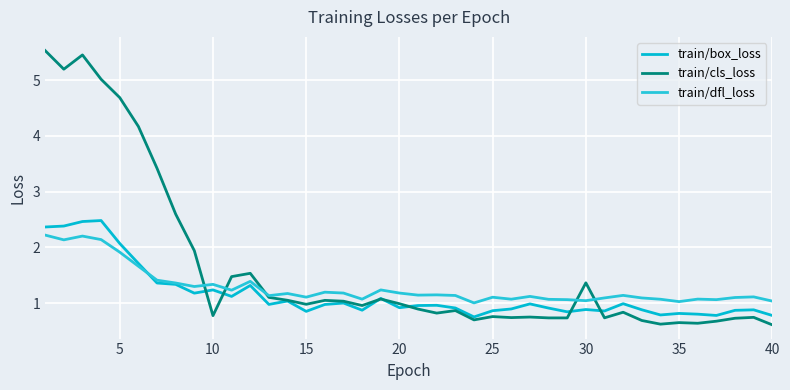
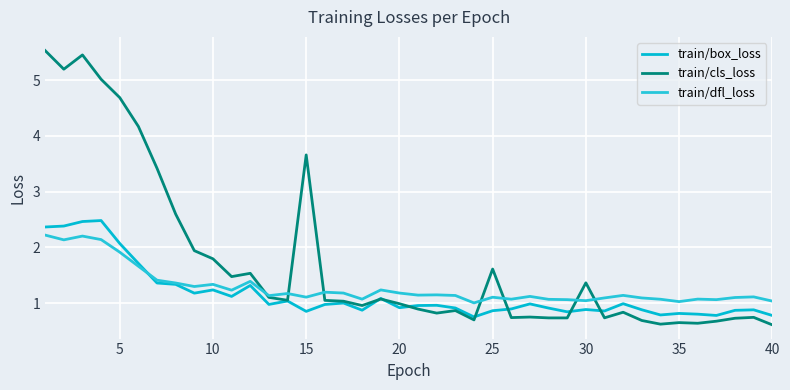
train/cls_loss, 10: 0.8 -> 1.8
train/cls_loss, 15: 1.0 -> 3.7
train/cls_loss, 25: 0.8 -> 1.6
